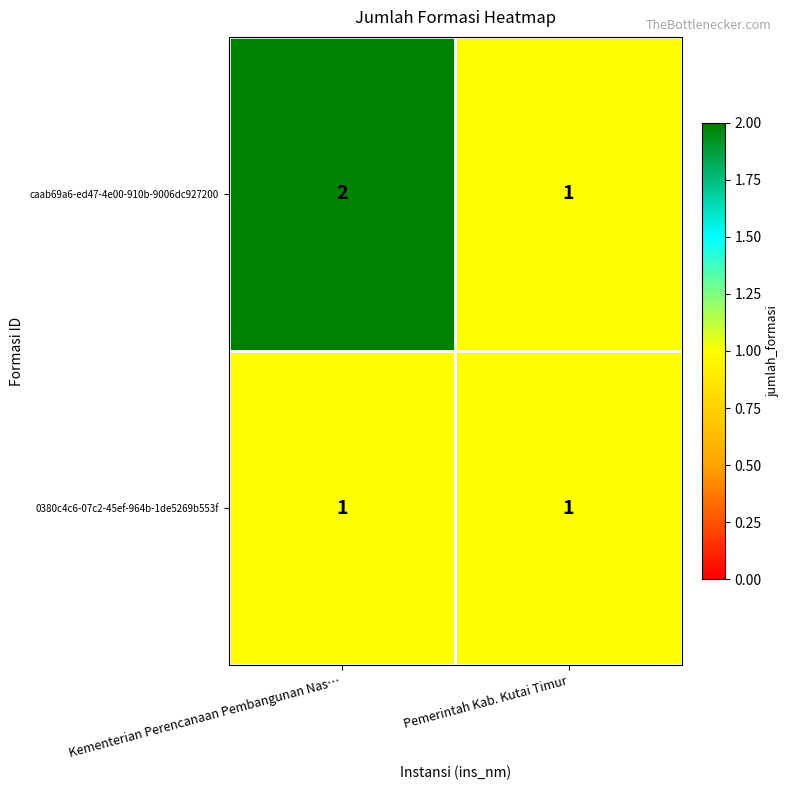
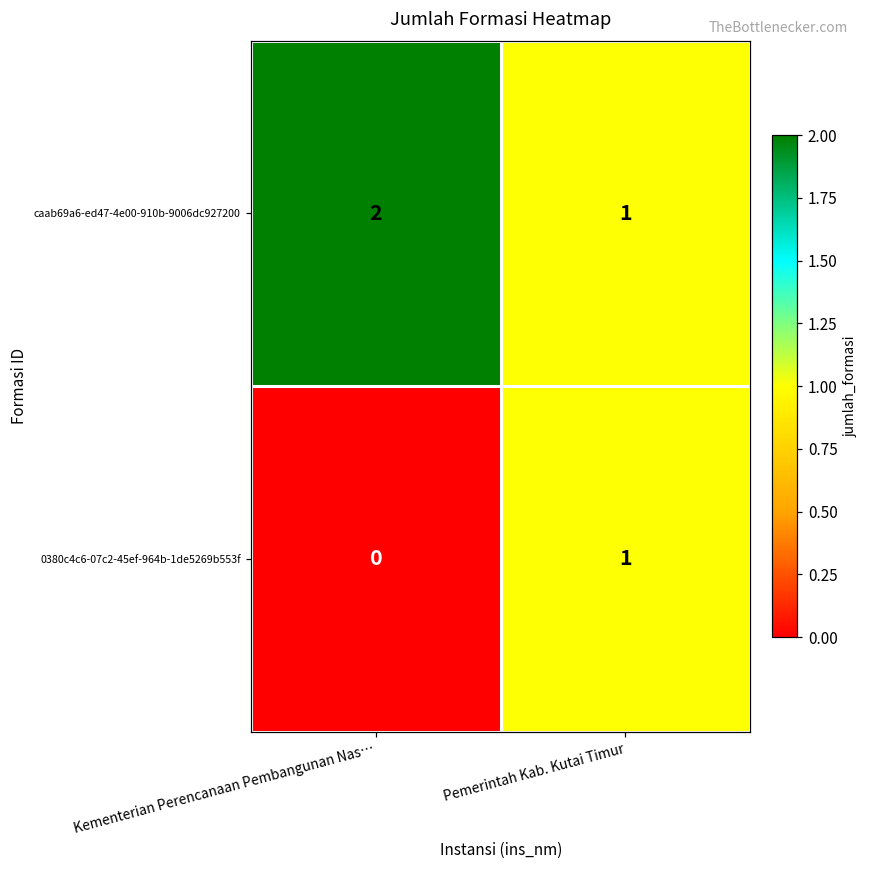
0380c4c6-07c2-45ef-964b-1de5269b553f, Kementerian Perencanaan Pembangunan Nas…: 1 -> 0
